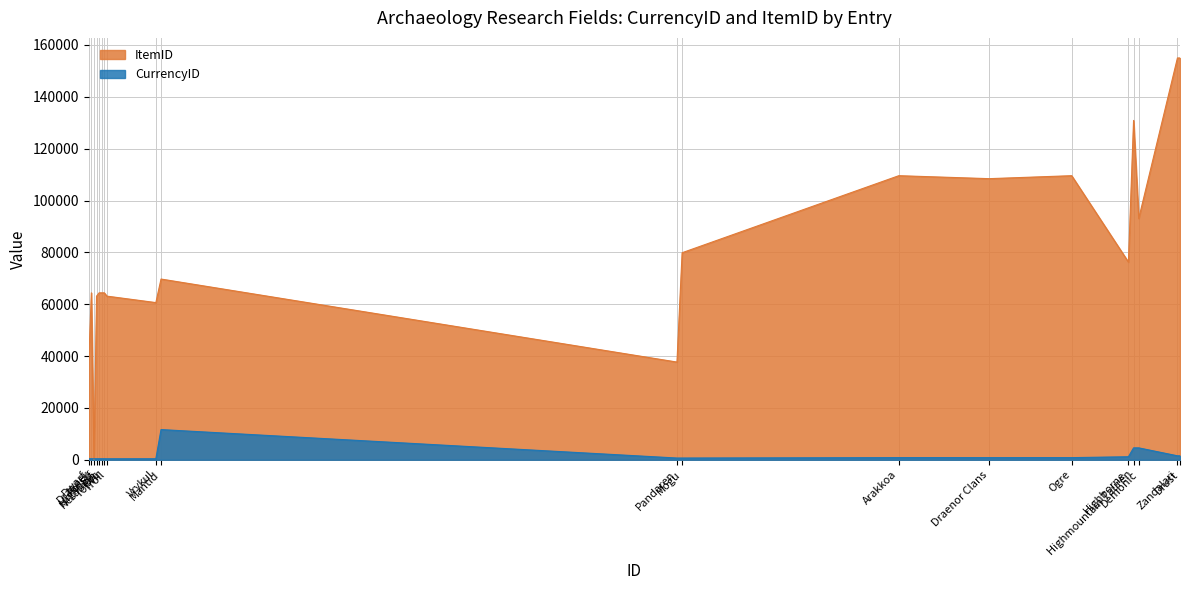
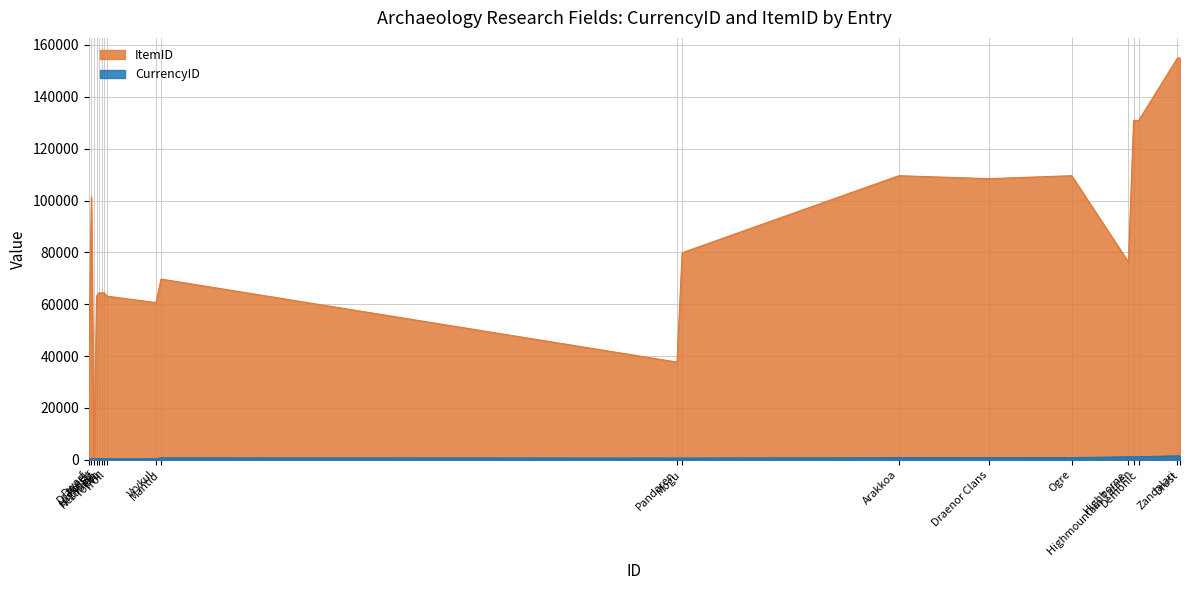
ItemID, Draenei: 64000 -> 101000
CurrencyID, Mantid: 12000 -> 1000
CurrencyID, Highmountain Tauren: 5000 -> 1000
ItemID, Demonic: 93000 -> 131000
CurrencyID, Demonic: 5000 -> 1000
